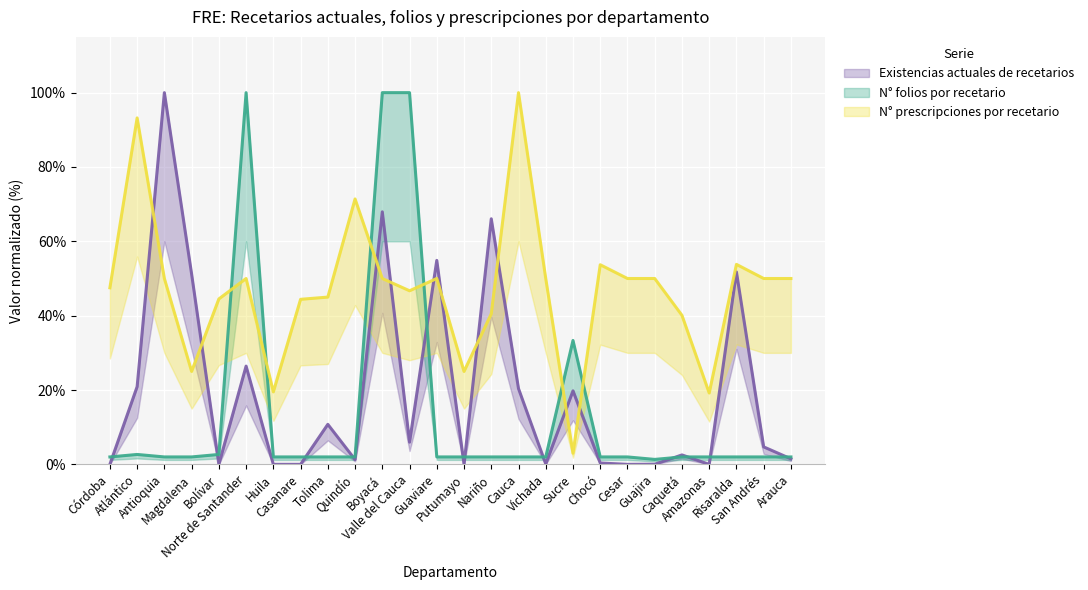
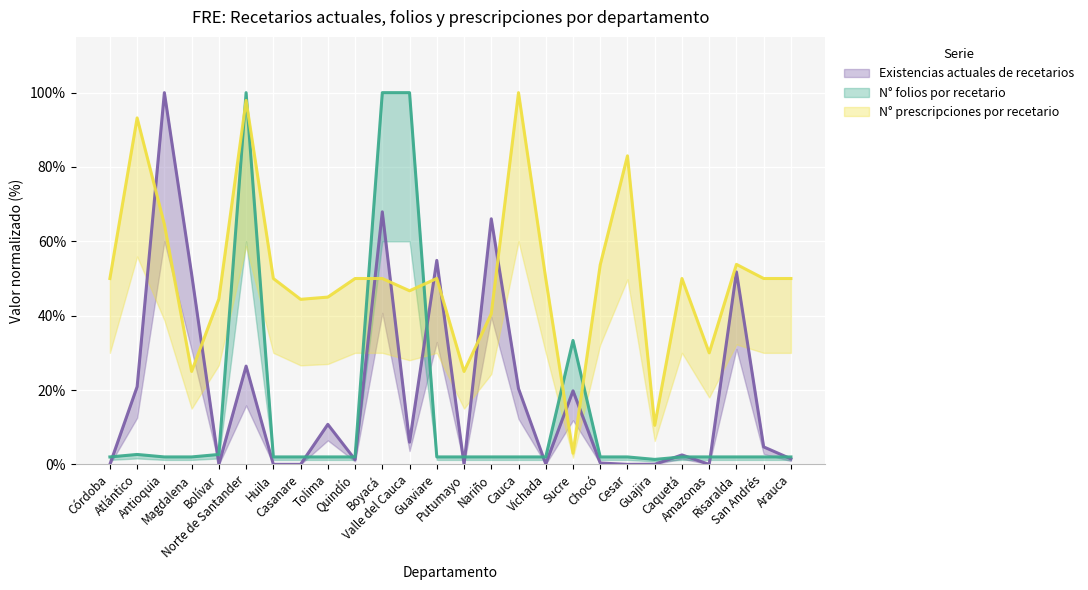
N° prescripciones por recetario, Córdoba: 48% -> 50%
N° prescripciones por recetario, Antioquia: 50% -> 65%
N° prescripciones por recetario, Norte de Santander: 50% -> 98%
N° prescripciones por recetario, Huila: 20% -> 50%
N° prescripciones por recetario, Quindío: 71% -> 50%
N° prescripciones por recetario, Cesar: 50% -> 83%
N° prescripciones por recetario, Guajira: 50% -> 11%
N° prescripciones por recetario, Caquetá: 40% -> 50%
N° prescripciones por recetario, Amazonas: 19% -> 30%
